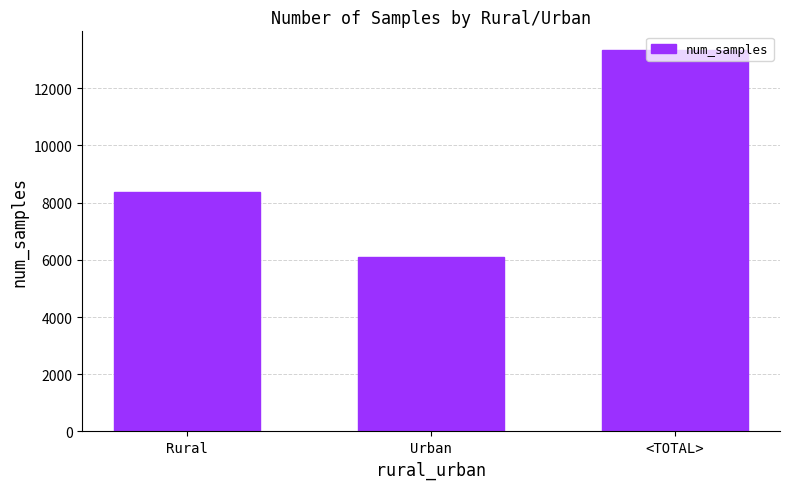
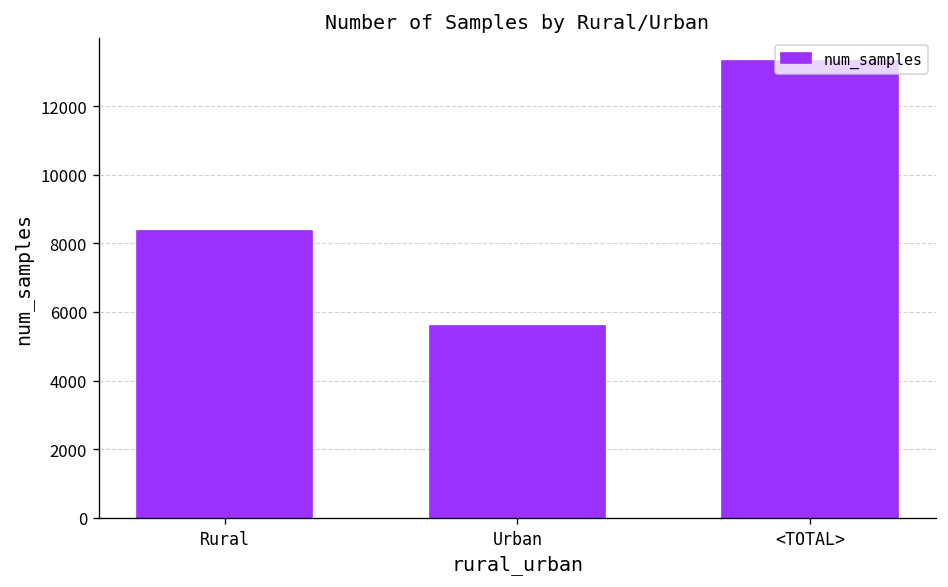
Urban: 6100 -> 5600
